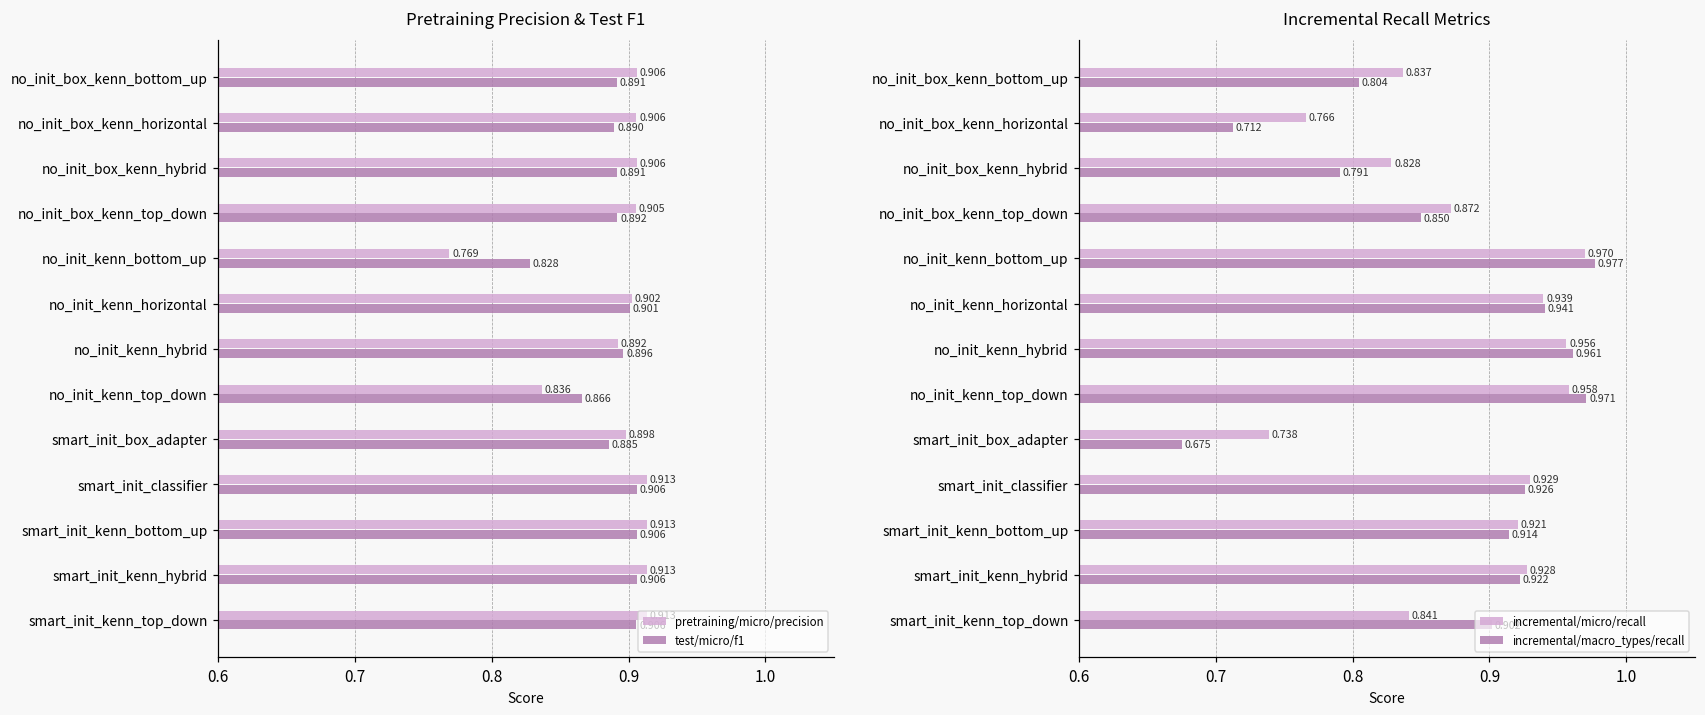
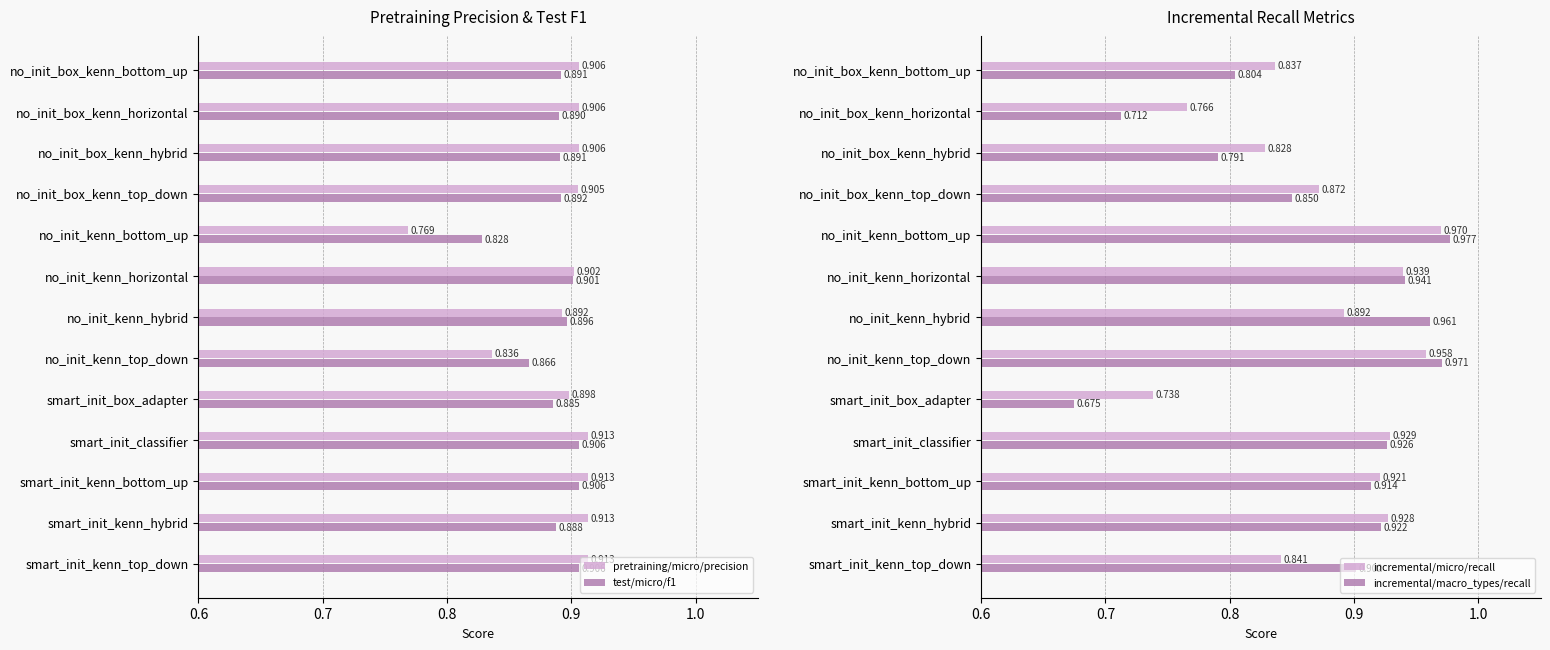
Pretraining Precision & Test F1, test/micro/f1, smart_init_kenn_hybrid: 0.906 -> 0.888
Incremental Recall Metrics, incremental/micro/recall, no_init_kenn_hybrid: 0.956 -> 0.892
